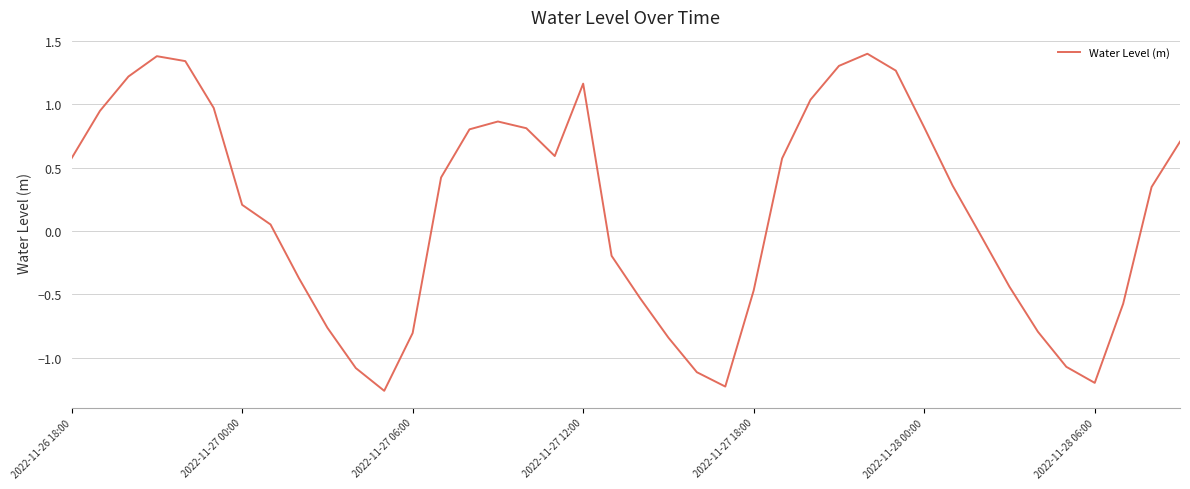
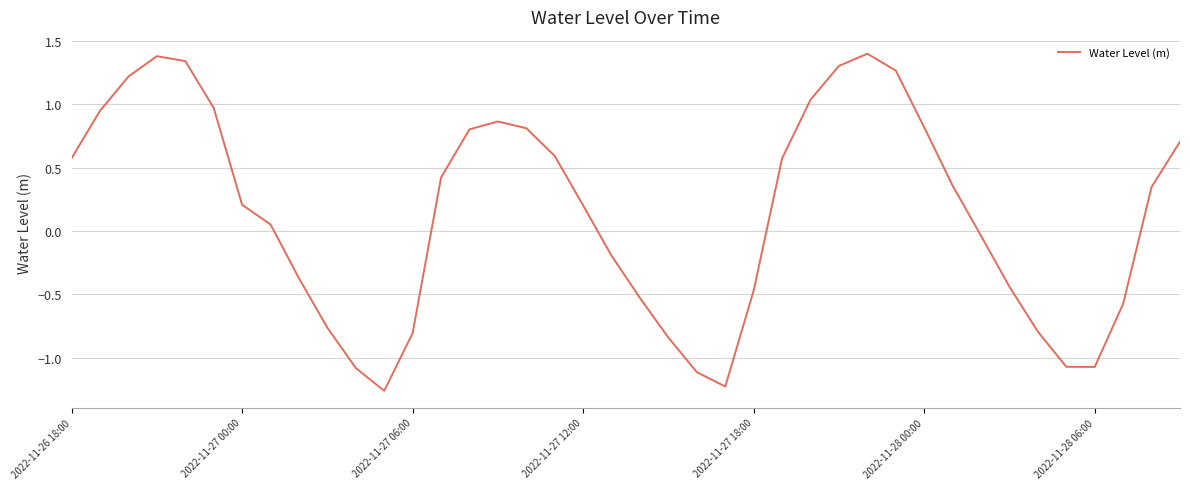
2022-11-27 12:00: 1.16 -> 0.20
2022-11-28 06:00: -1.20 -> -1.07
